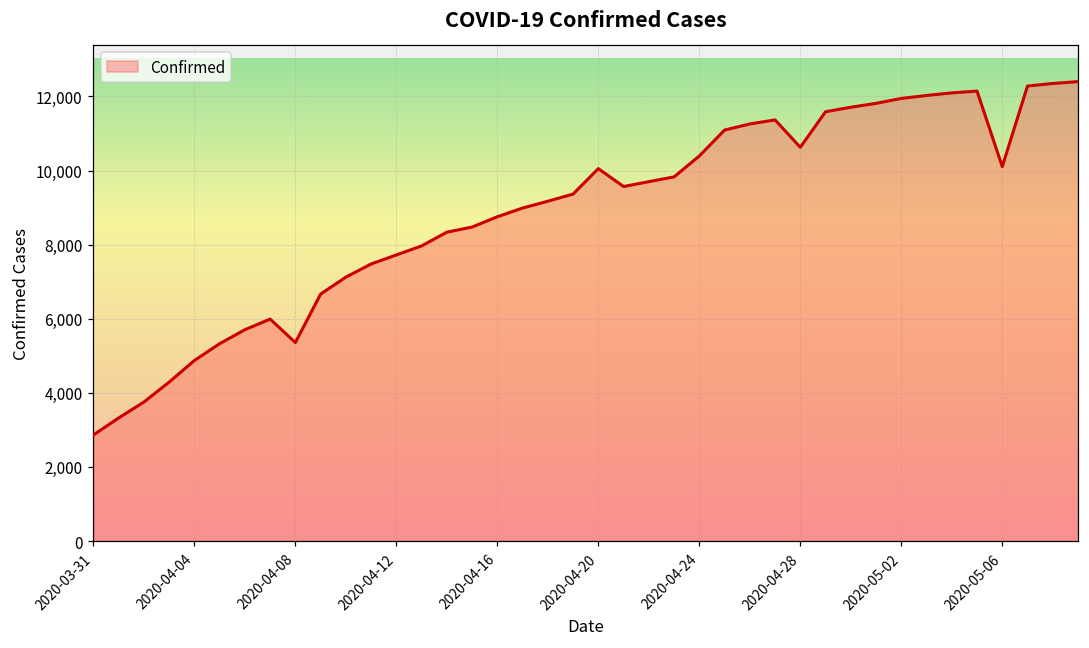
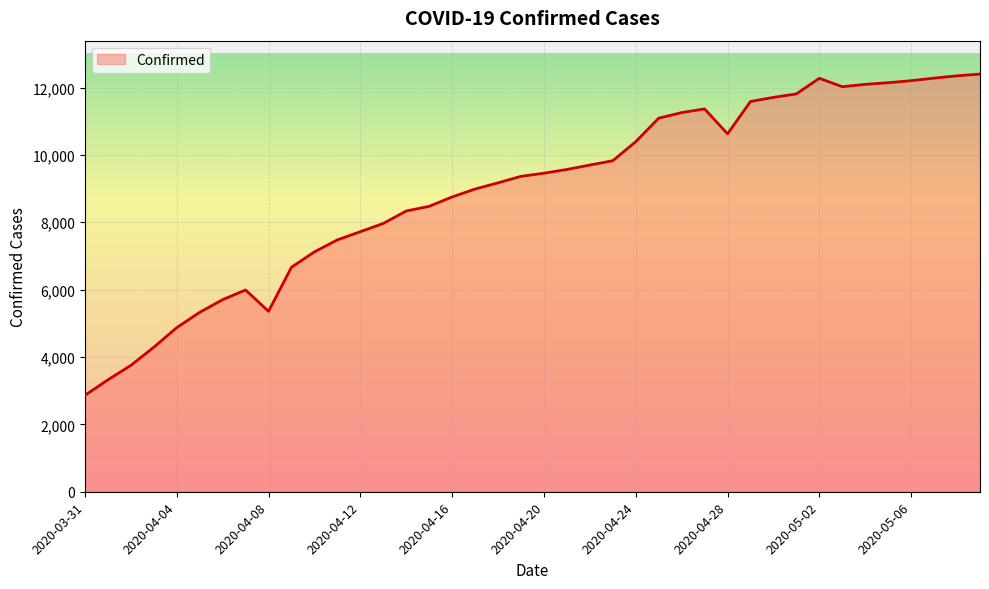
2020-04-20: 10,100 -> 9,500
2020-05-02: 11,900 -> 12,300
2020-05-06: 10,100 -> 12,200
